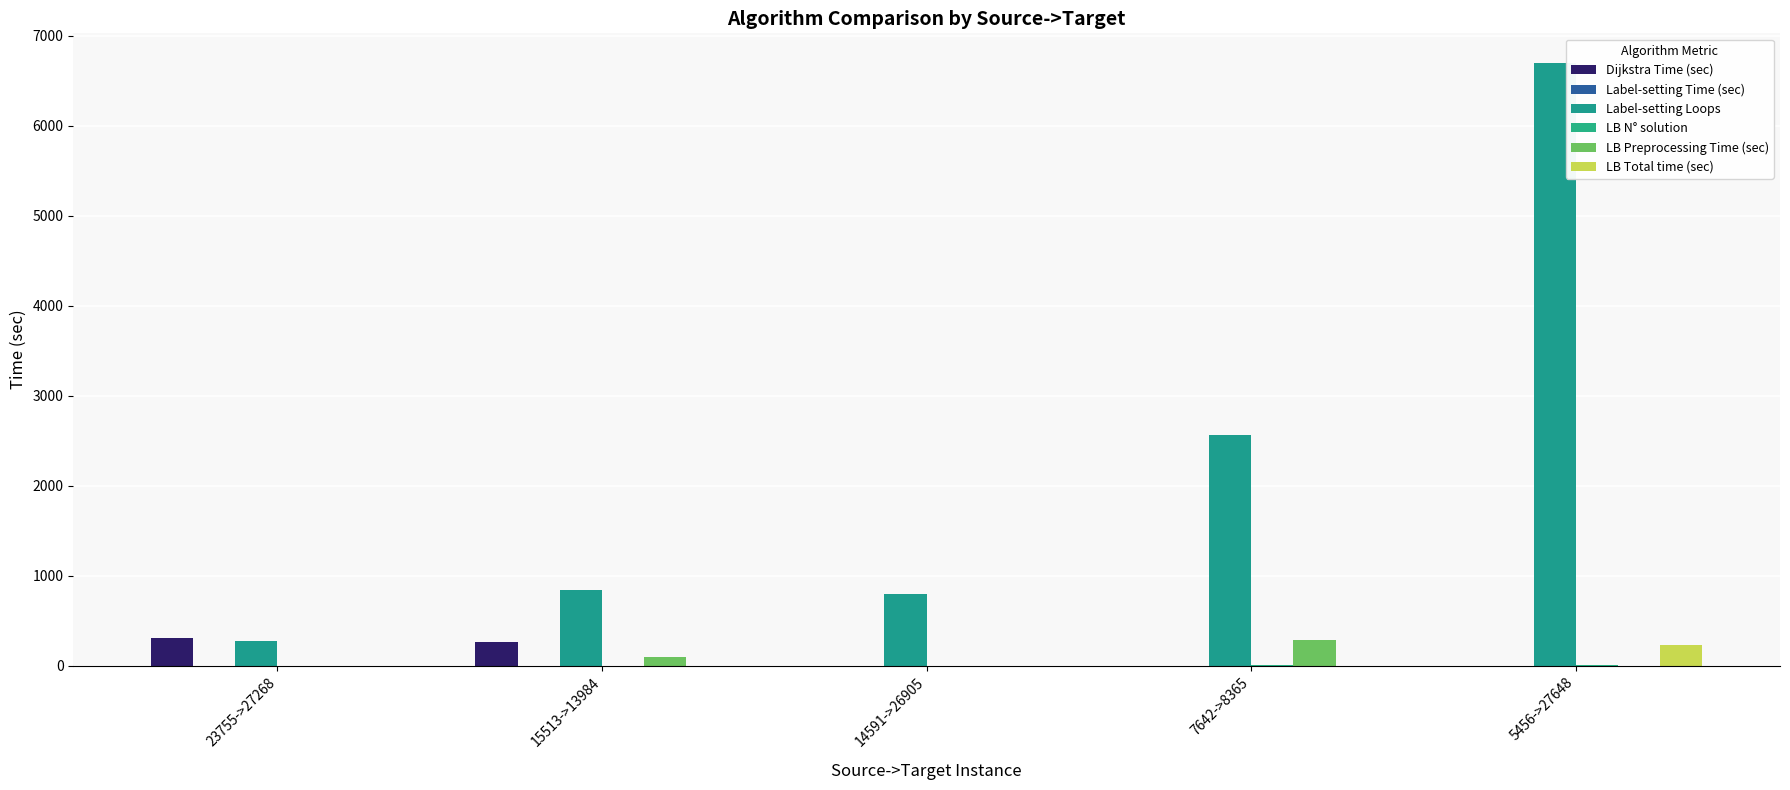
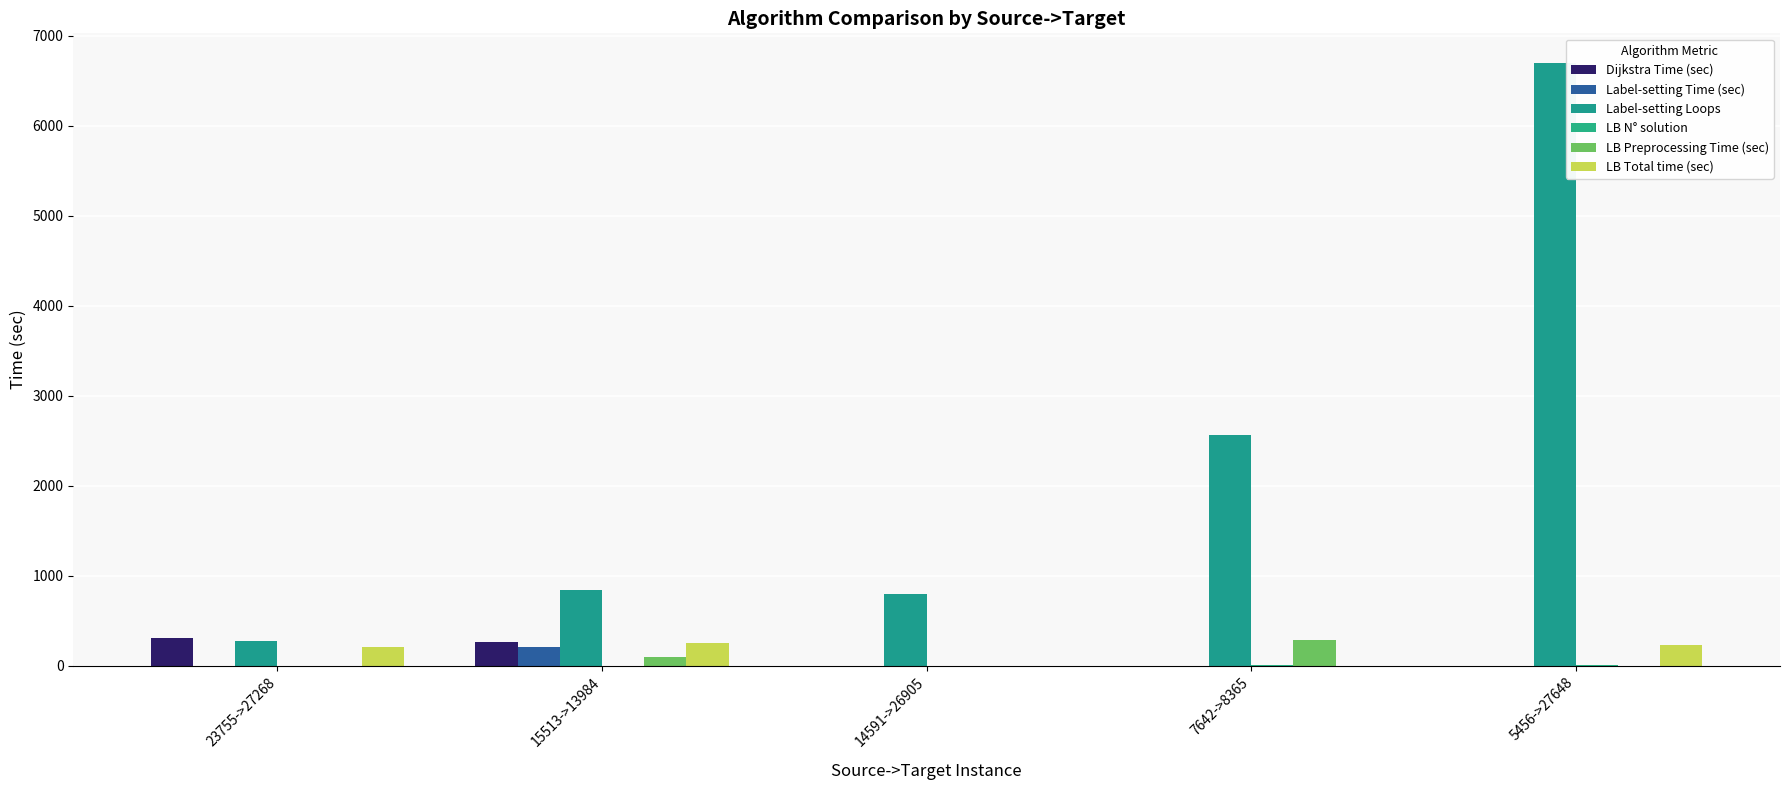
LB Total time (sec), 23755->27268: 0 -> 200
Label-setting Time (sec), 15513->13984: 0 -> 200
LB Total time (sec), 15513->13984: 0 -> 300
